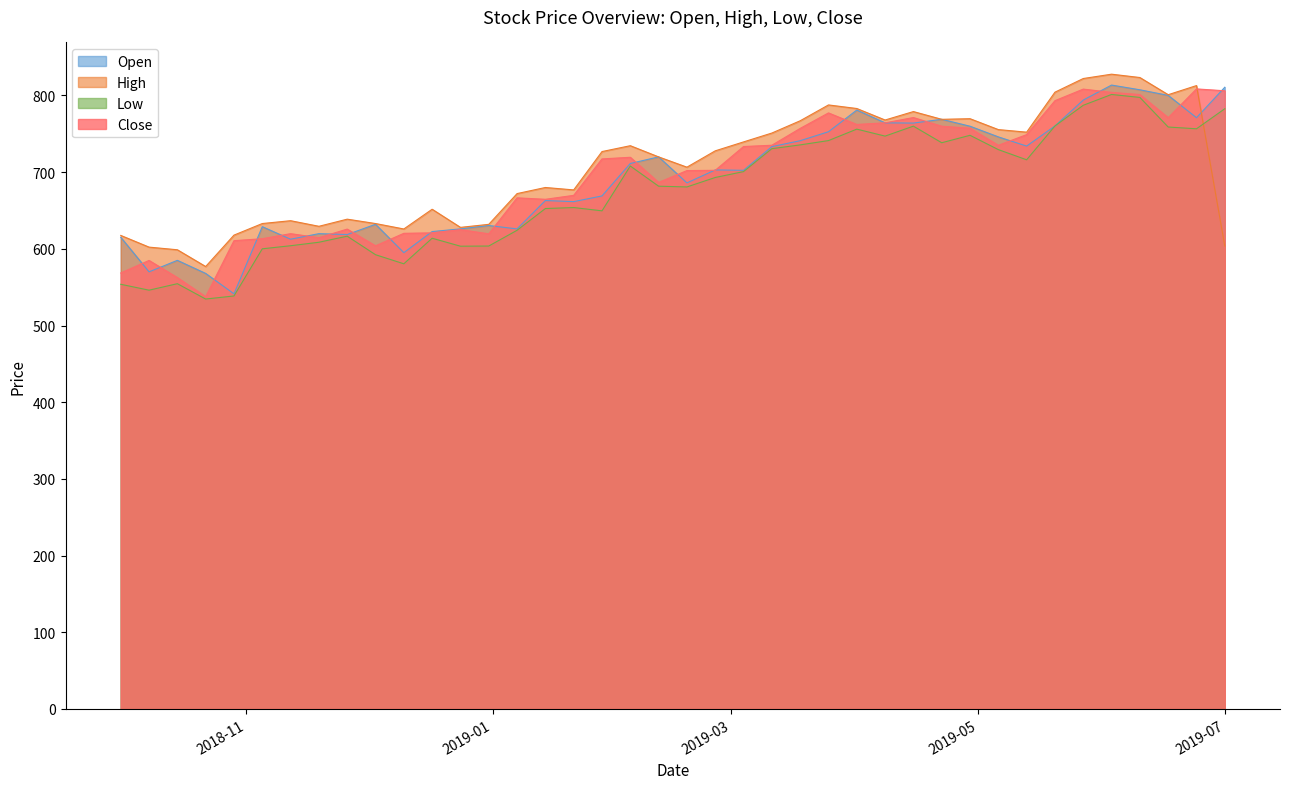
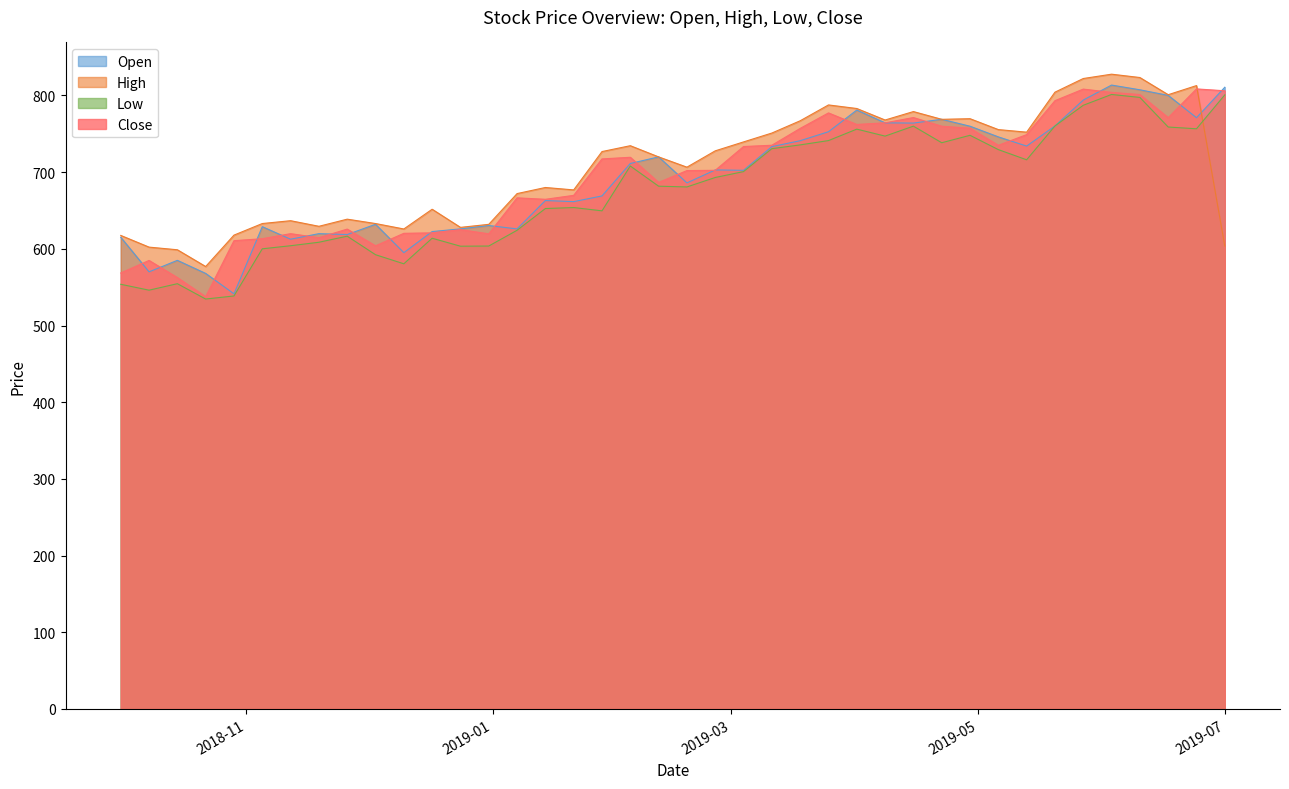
Low, 2019-07: 780 -> 800
